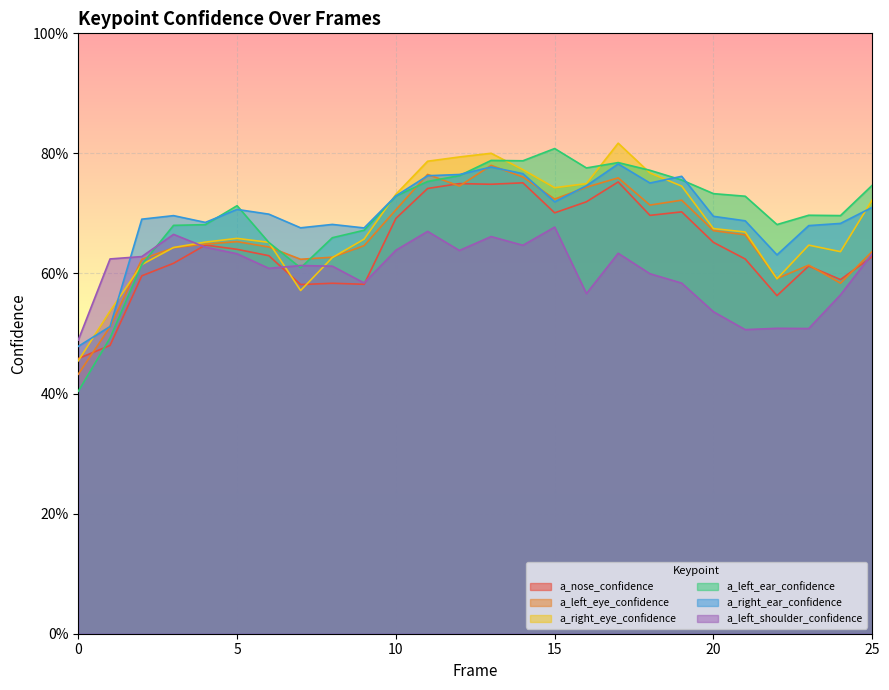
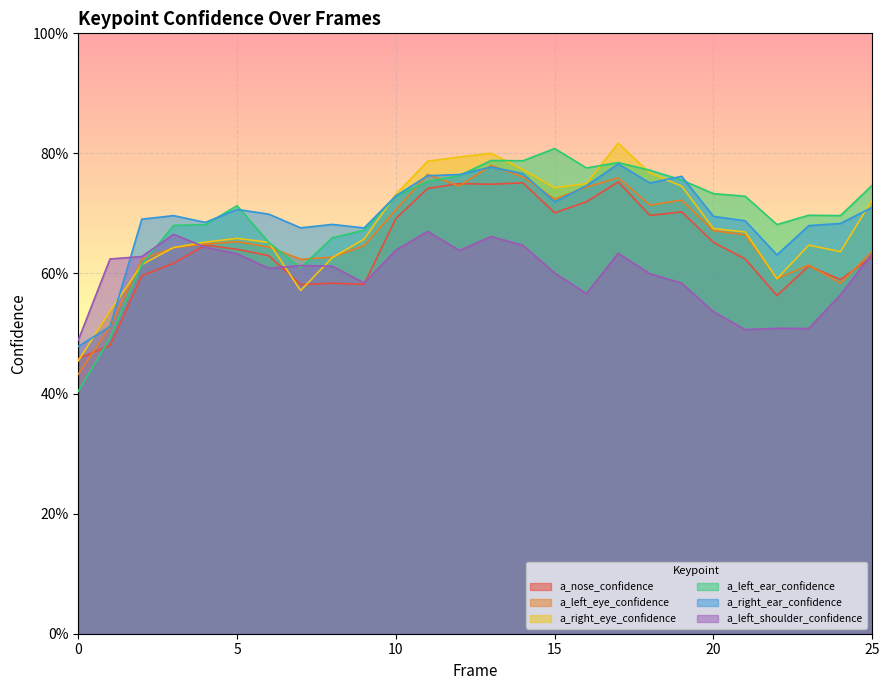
a_left_shoulder_confidence, 15: 68% -> 60%
